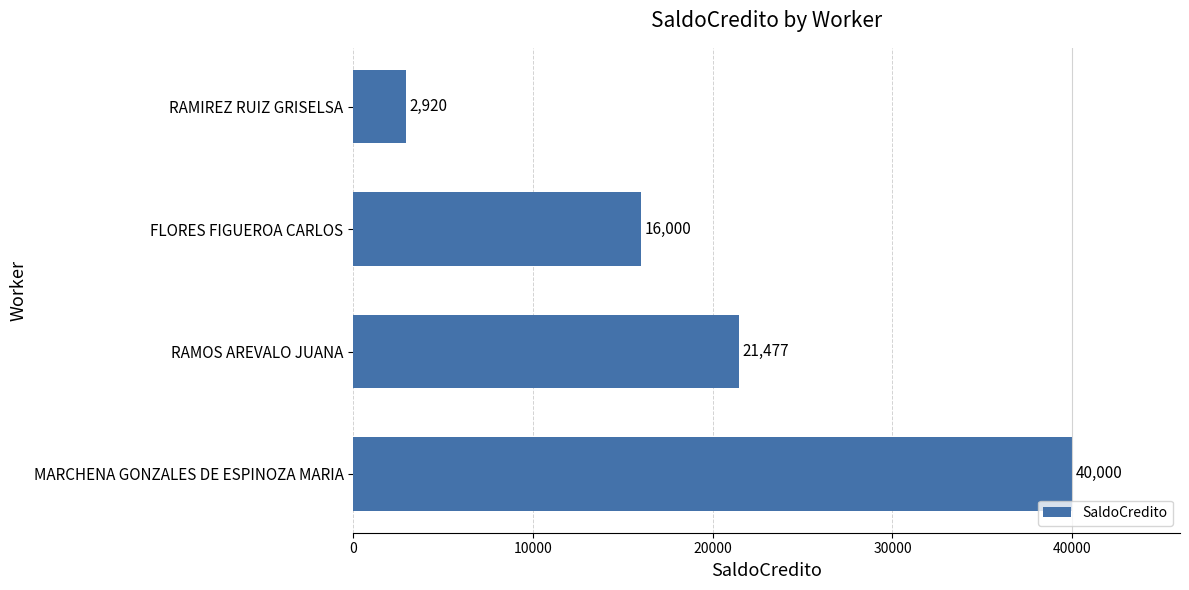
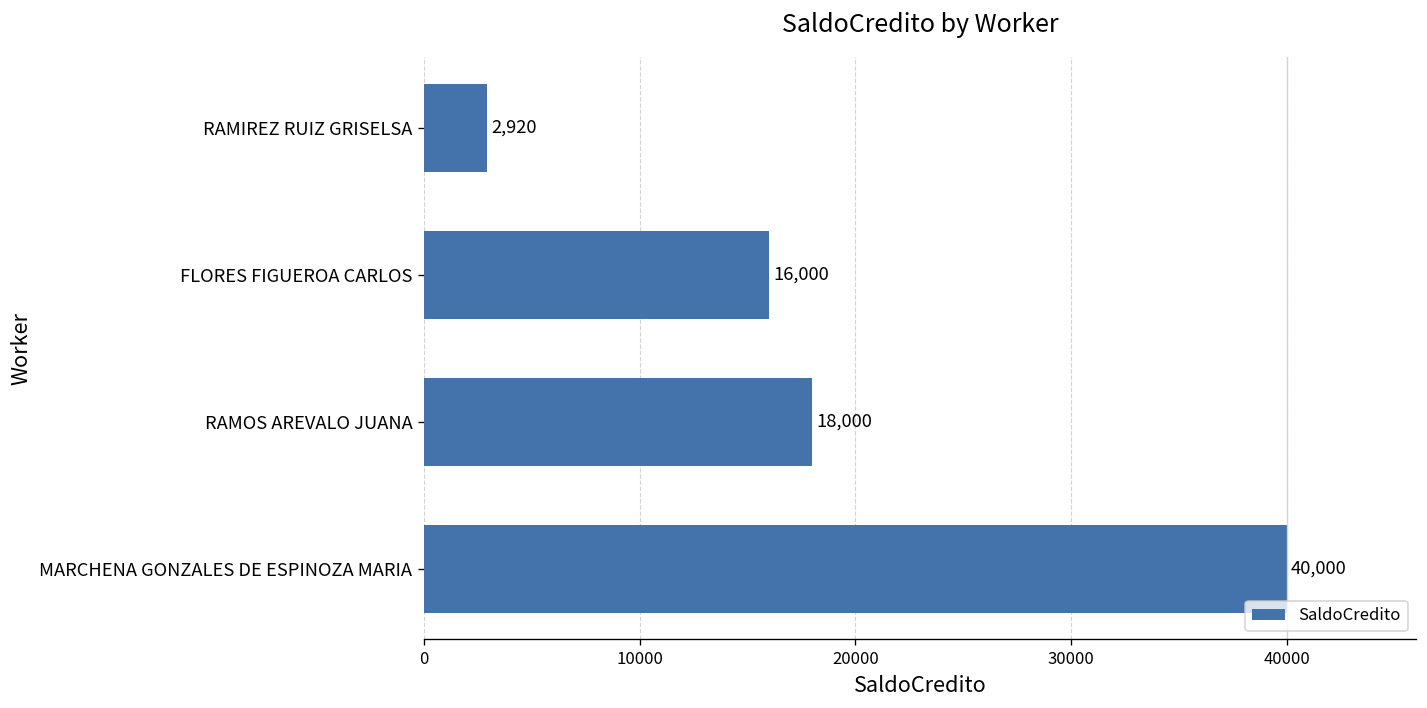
RAMOS AREVALO JUANA: 21,477 -> 18,000
